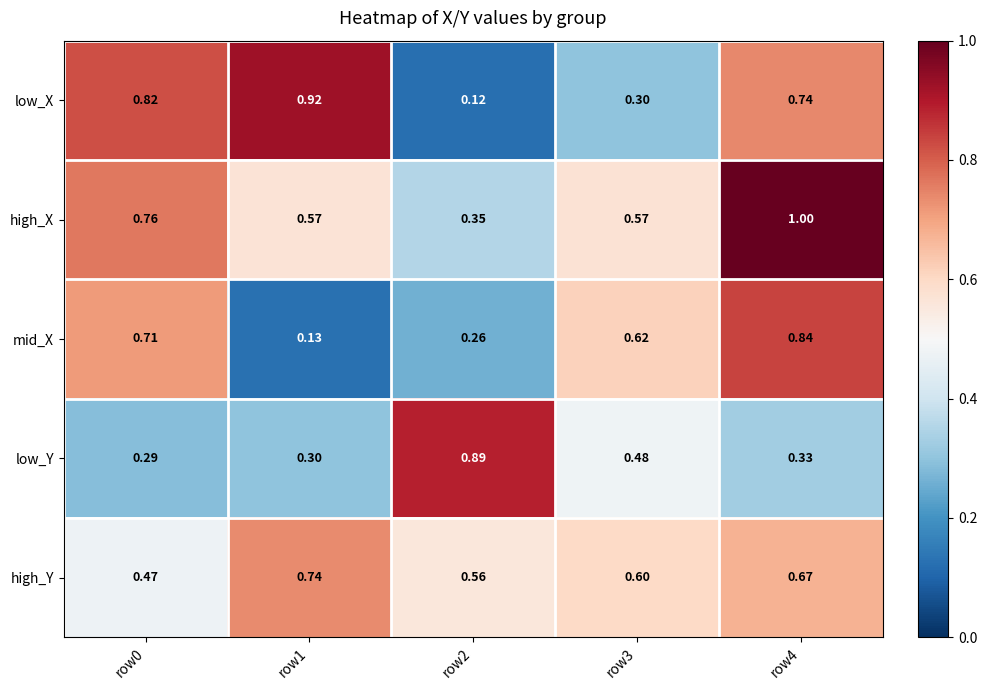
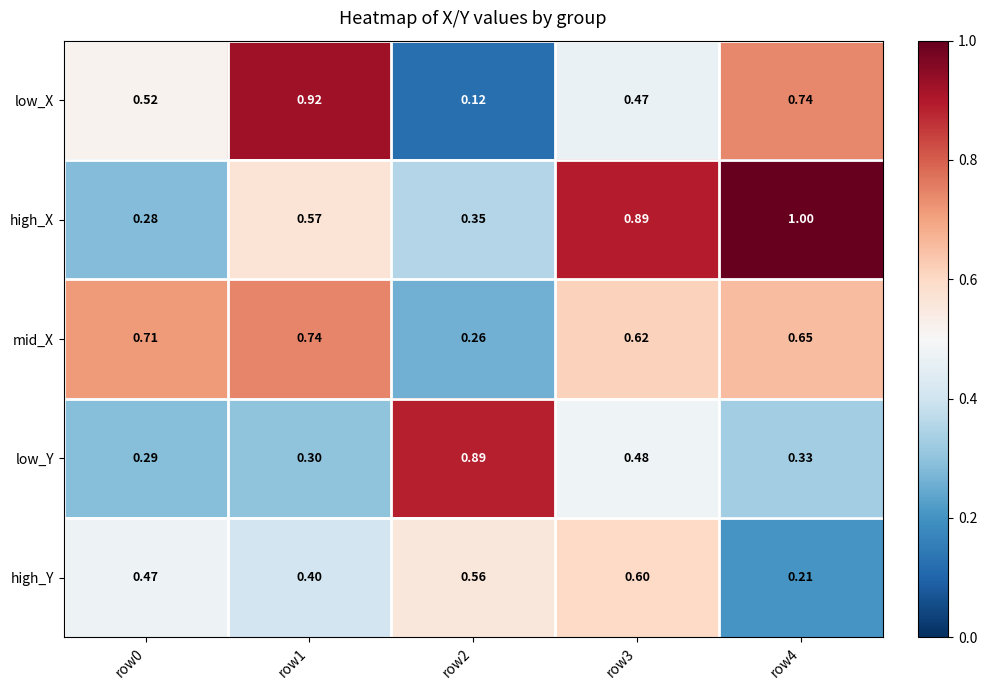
low_X, row0: 0.82 -> 0.52
low_X, row3: 0.30 -> 0.47
high_X, row0: 0.76 -> 0.28
high_X, row3: 0.57 -> 0.89
mid_X, row1: 0.13 -> 0.74
mid_X, row4: 0.84 -> 0.65
high_Y, row1: 0.74 -> 0.40
high_Y, row4: 0.67 -> 0.21
